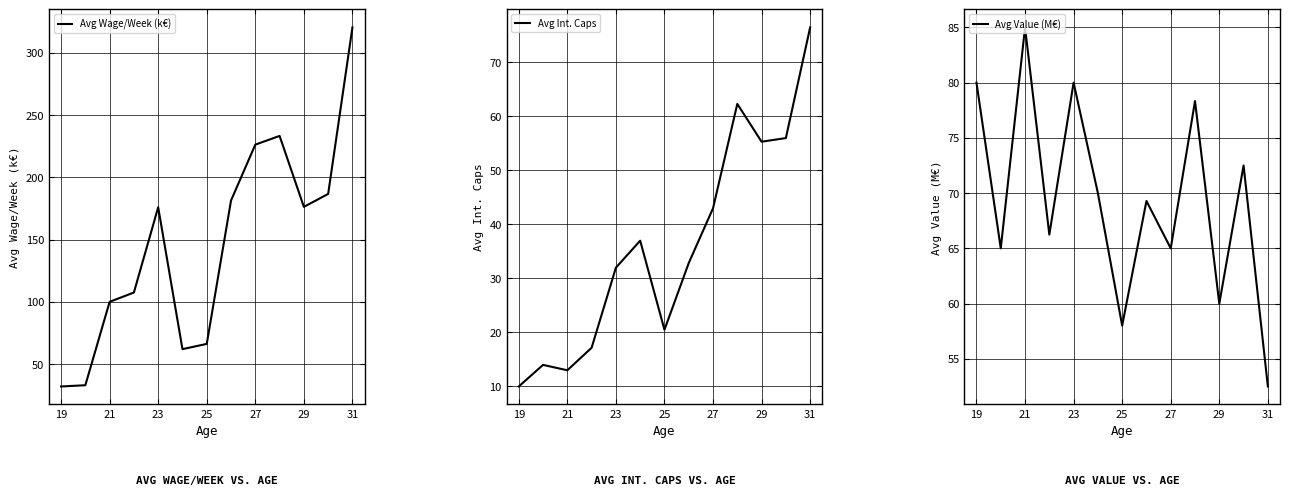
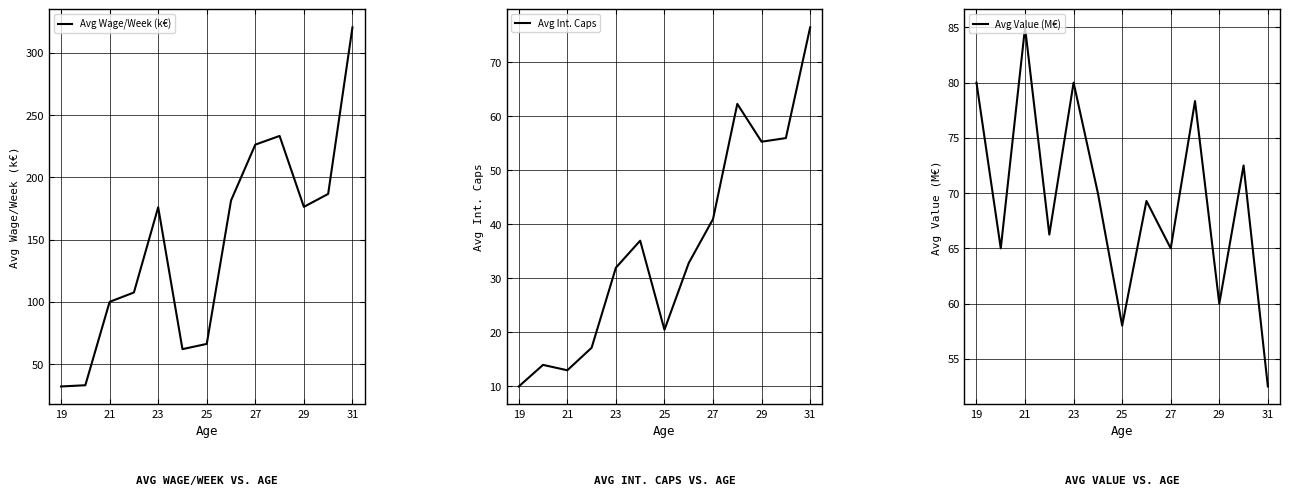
AVG INT. CAPS VS. AGE, 27: 43 -> 41
